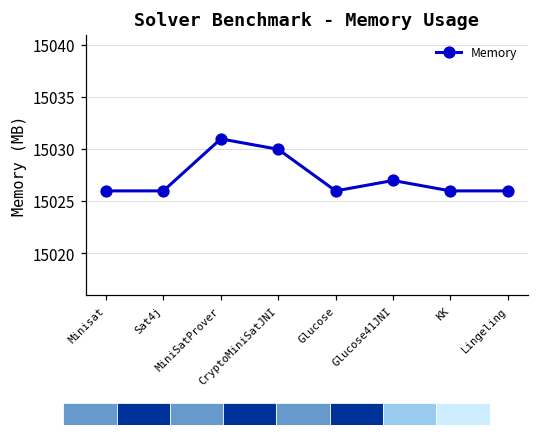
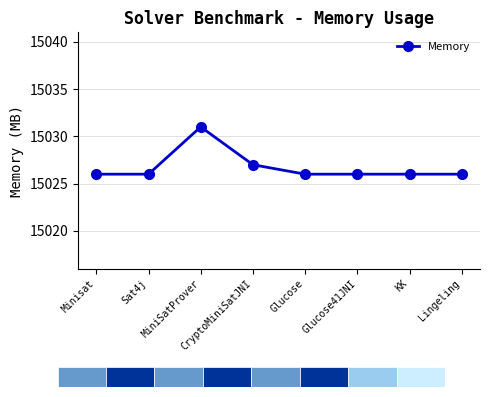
CryptoMiniSatJNI: 15030 -> 15027
Glucose41JNI: 15027 -> 15026
